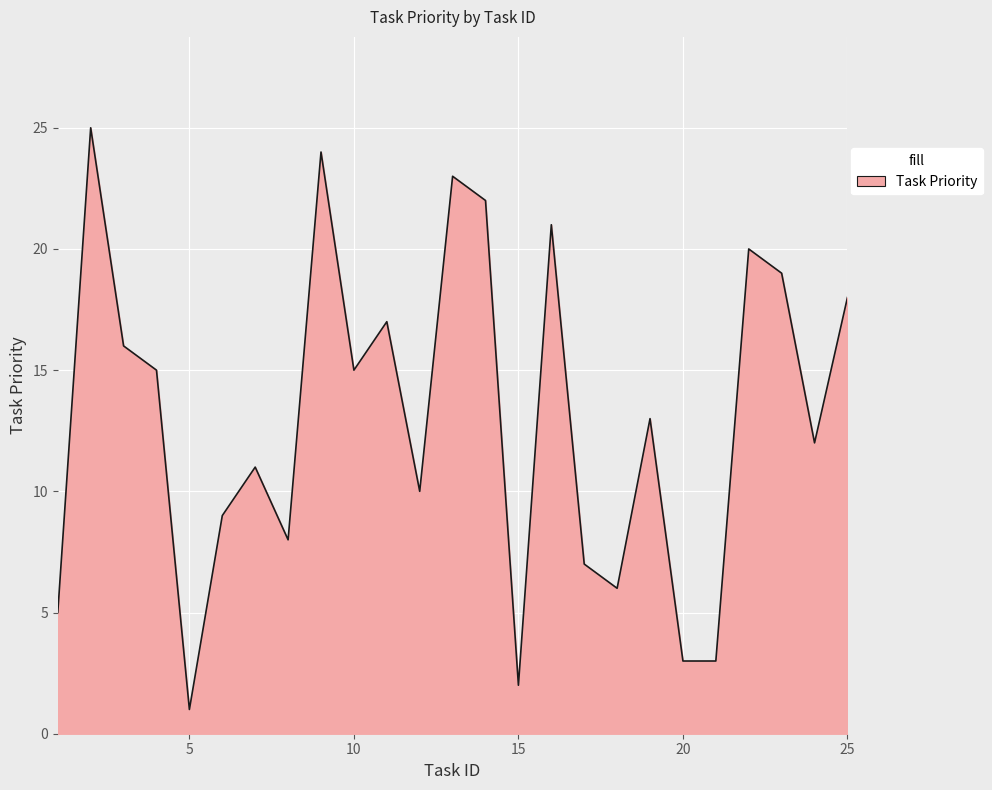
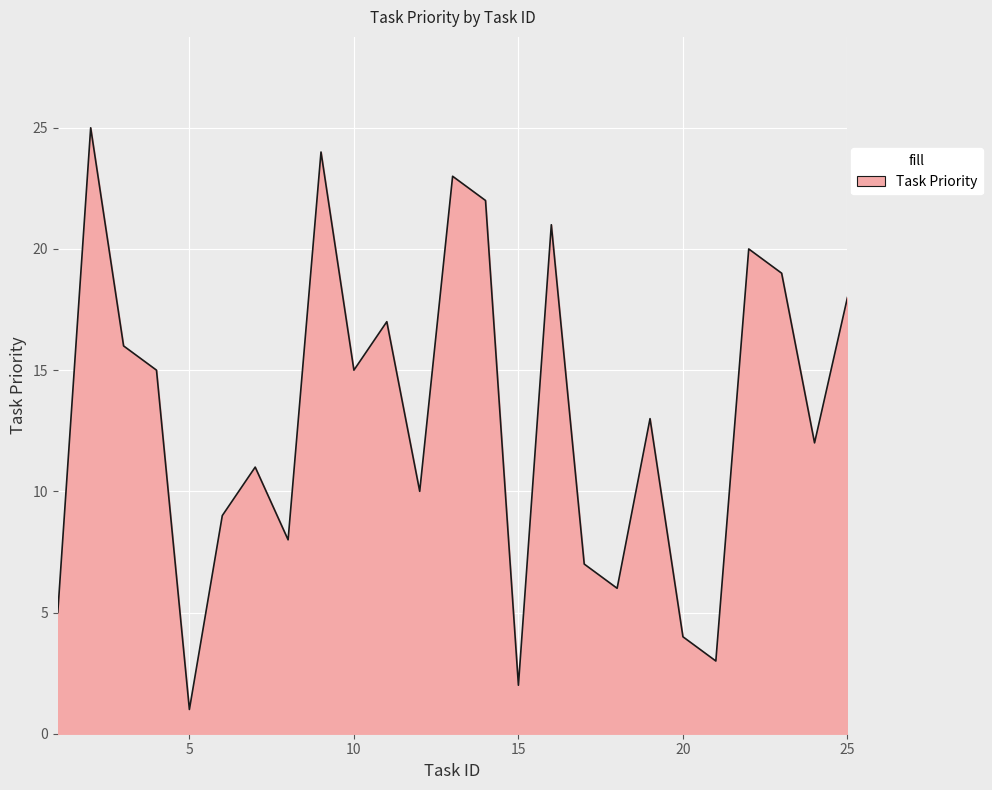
20: 3 -> 4
